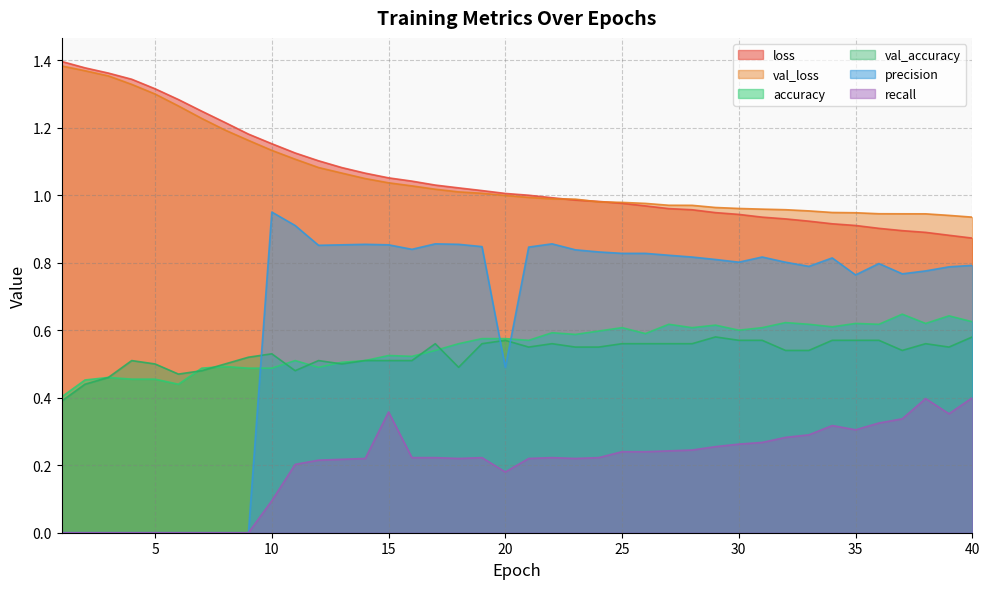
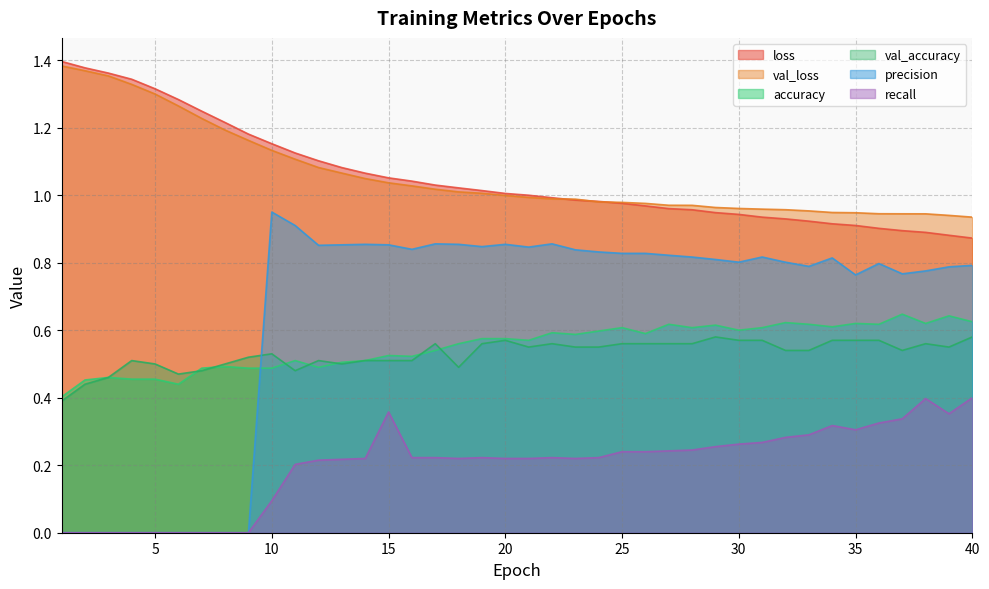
precision, 20: 0.49 -> 0.85
recall, 20: 0.18 -> 0.22
